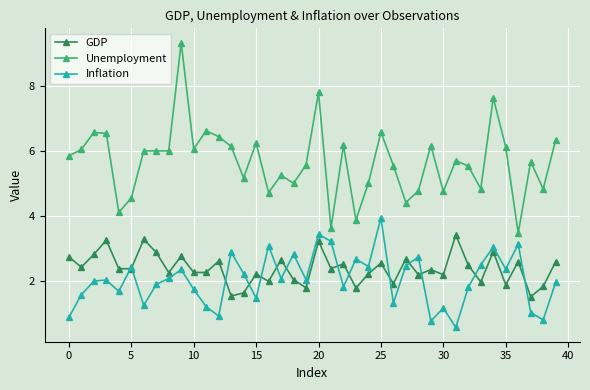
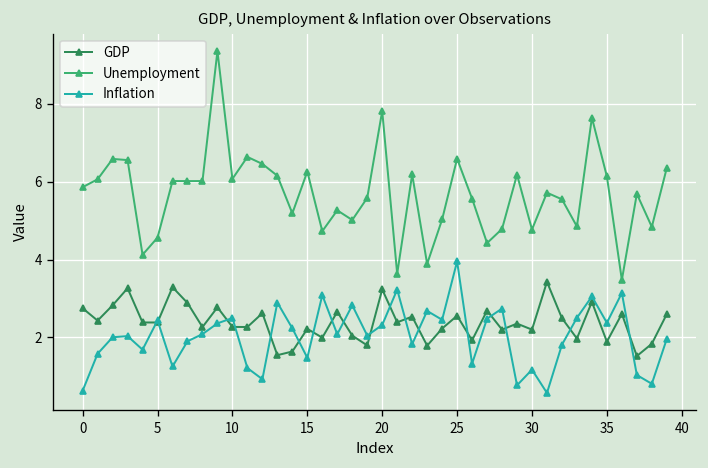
Inflation, 0: 0.9 -> 0.6
Inflation, 10: 1.7 -> 2.5
Inflation, 20: 3.4 -> 2.3
